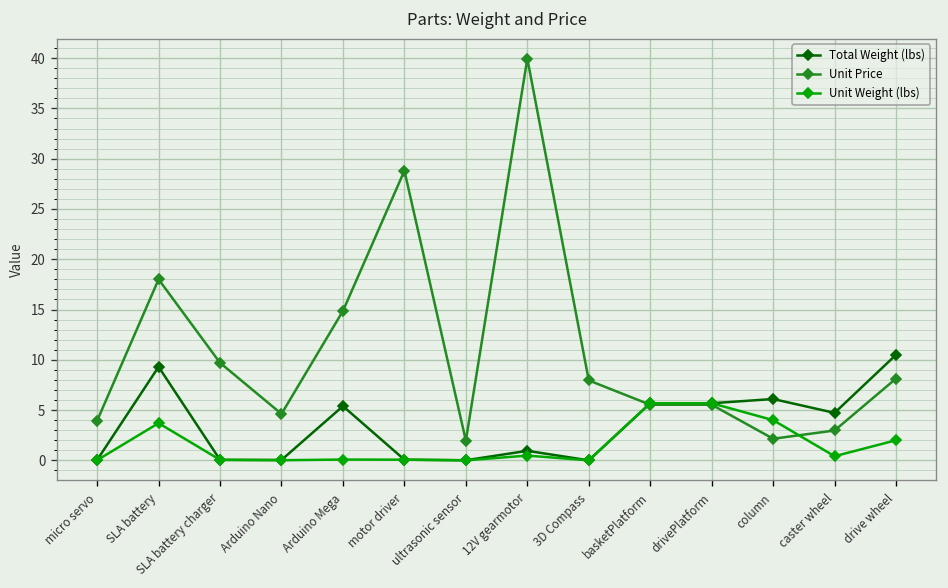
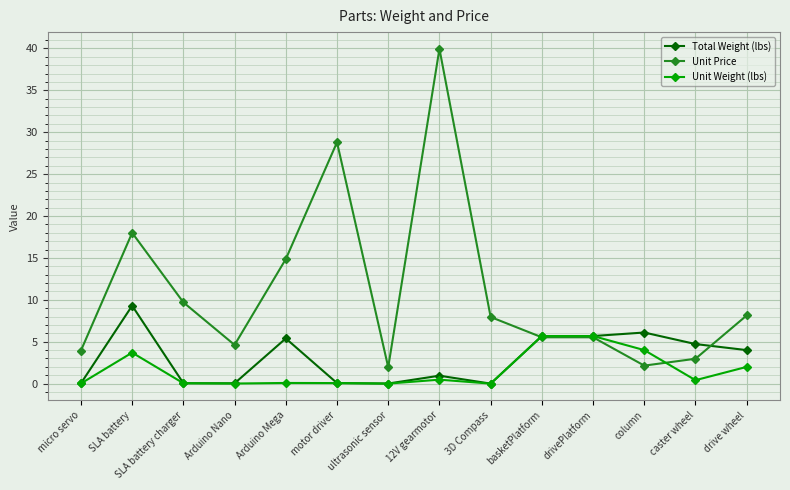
Total Weight (lbs), drive wheel: 11 -> 4
